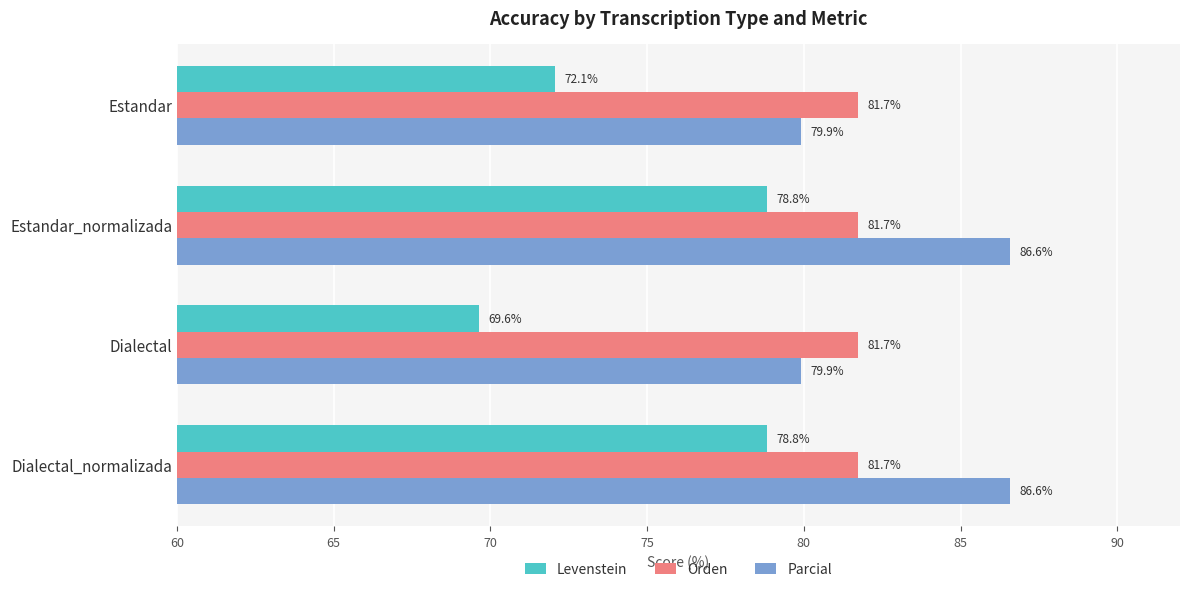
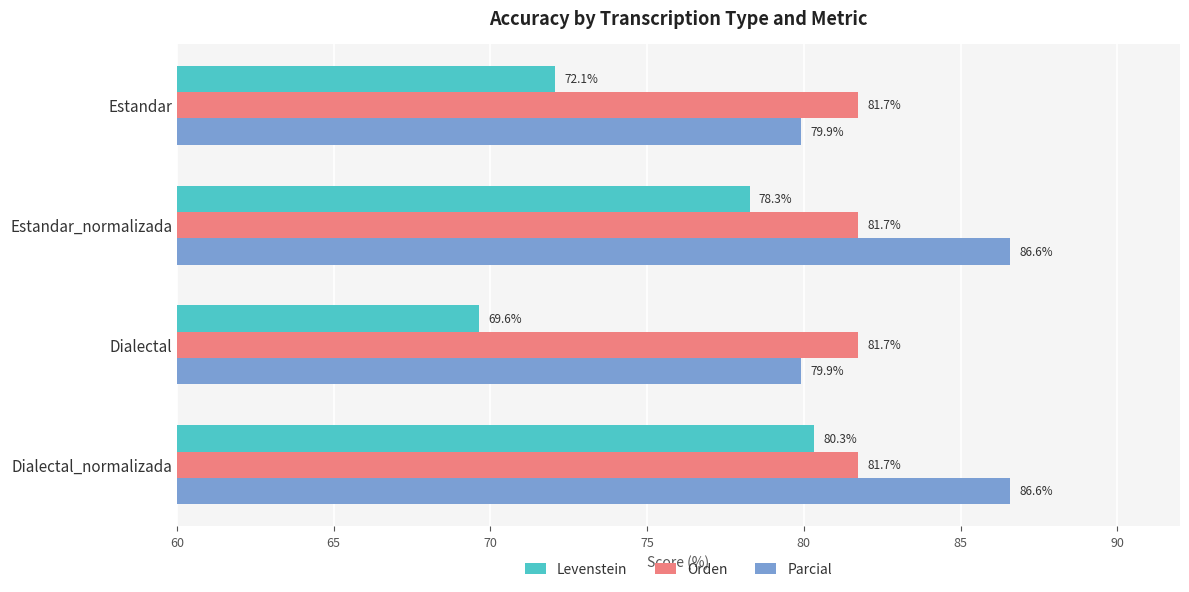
Levenstein, Estandar_normalizada: 78.8% -> 78.3%
Levenstein, Dialectal_normalizada: 78.8% -> 80.3%
